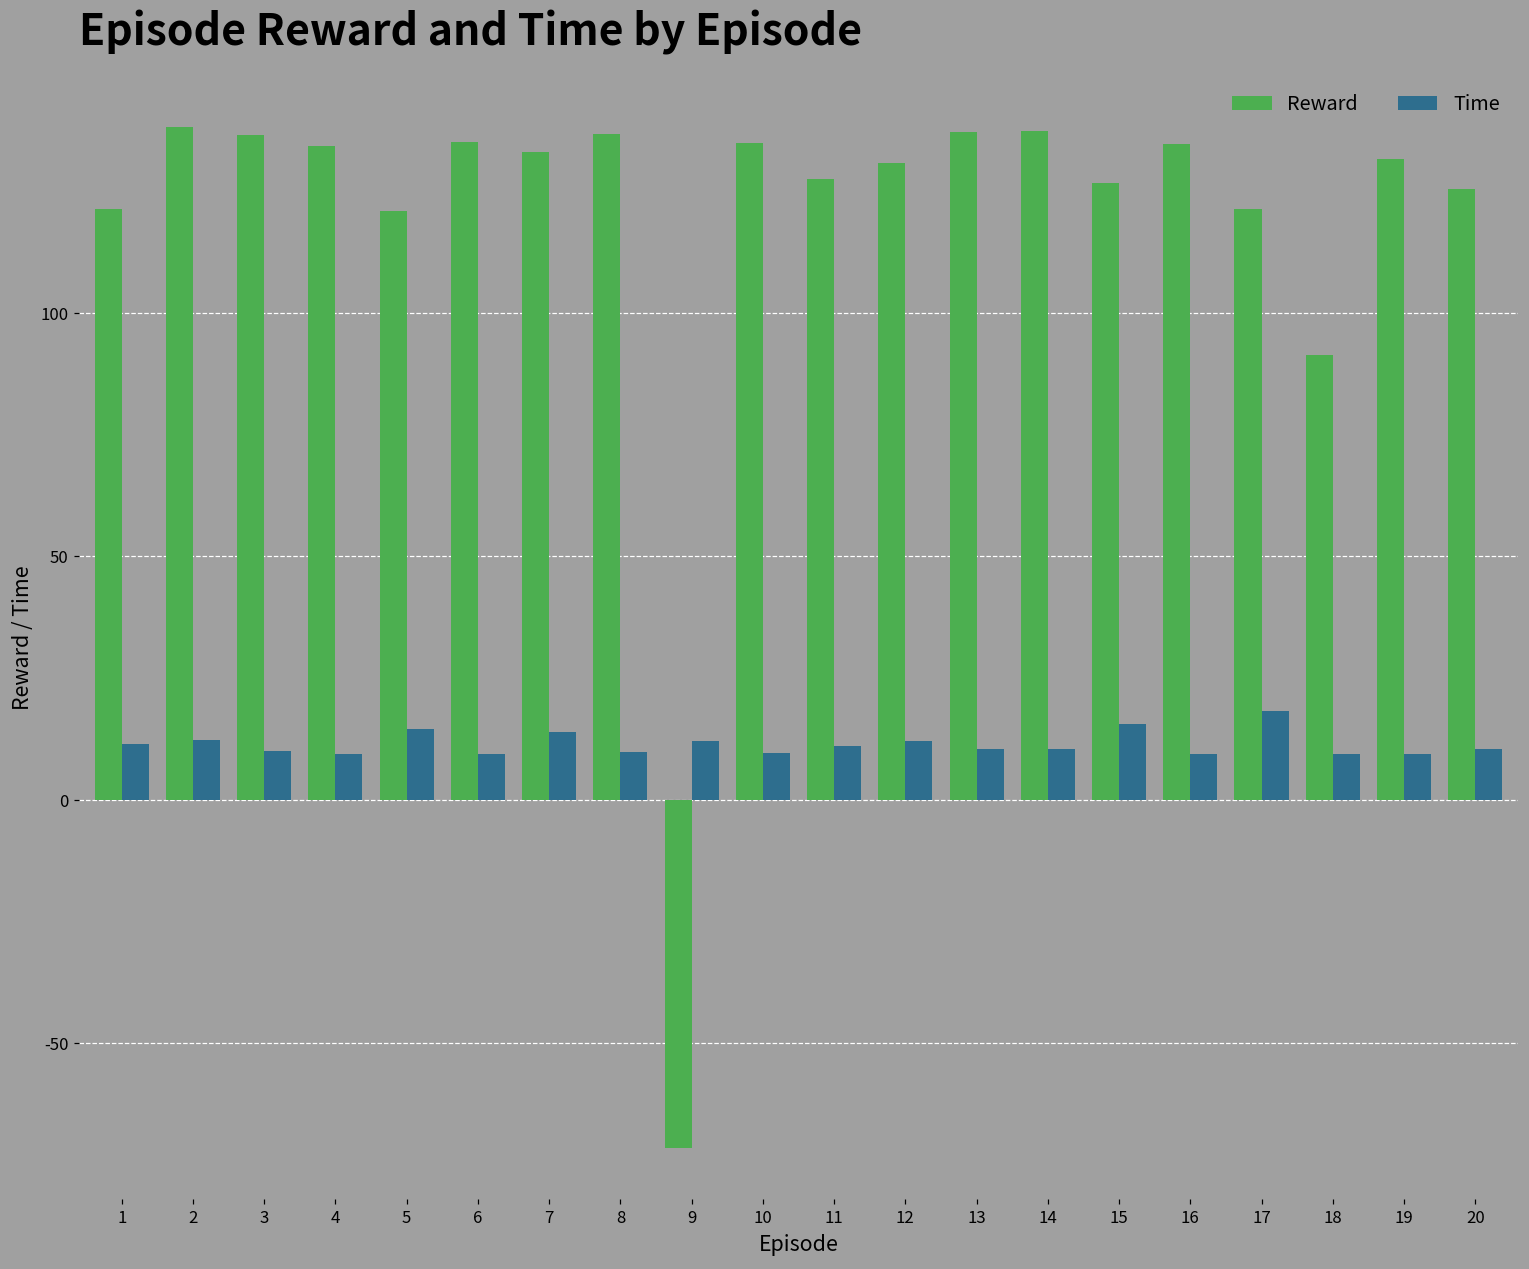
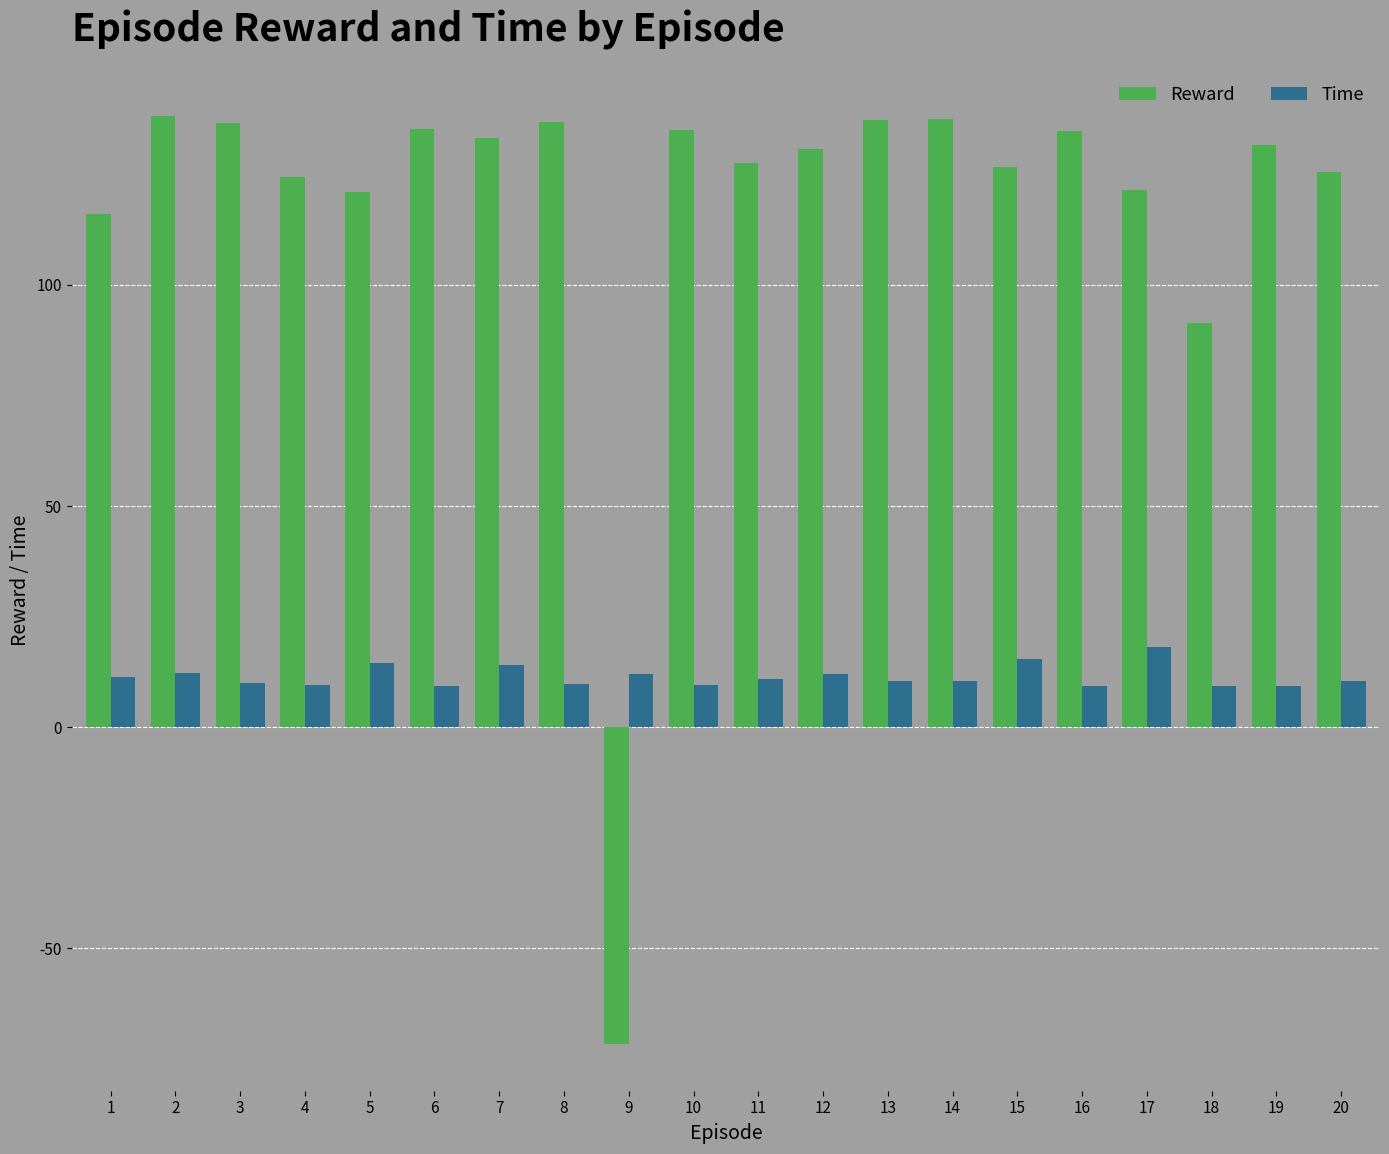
Reward, 1: 121 -> 116
Reward, 4: 134 -> 124
